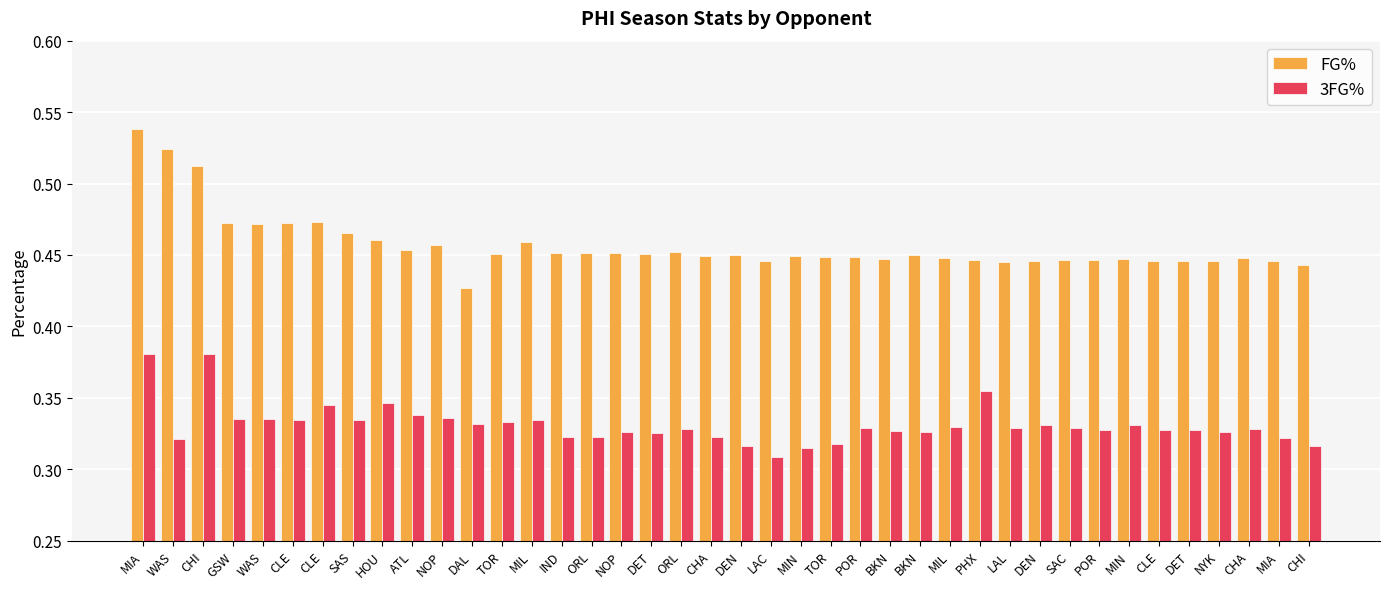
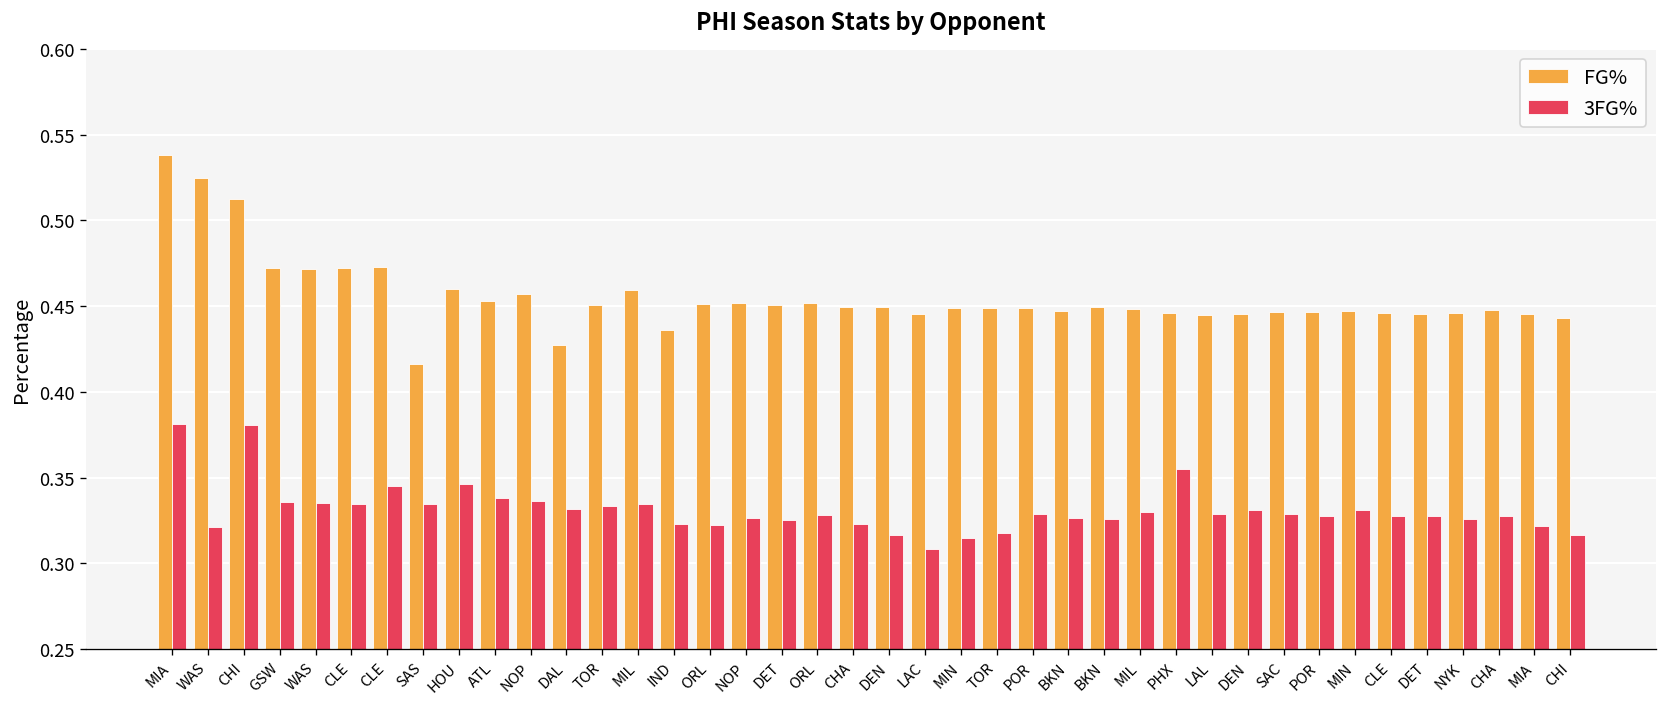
FG%, SAS: 0.466 -> 0.416
FG%, IND: 0.452 -> 0.436
